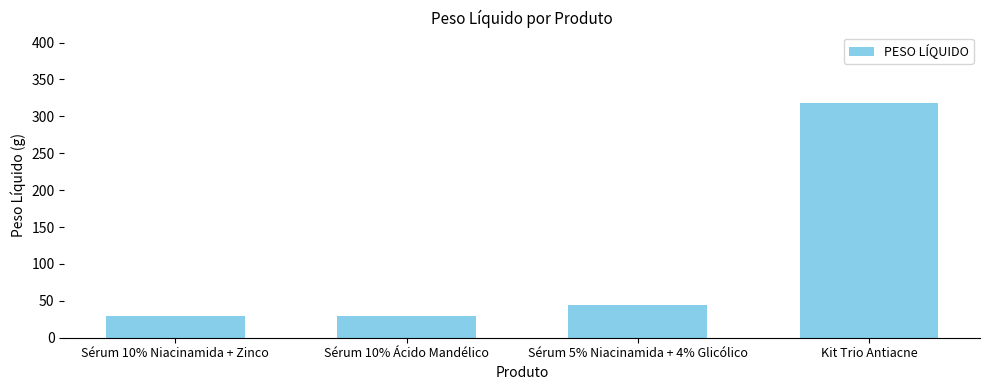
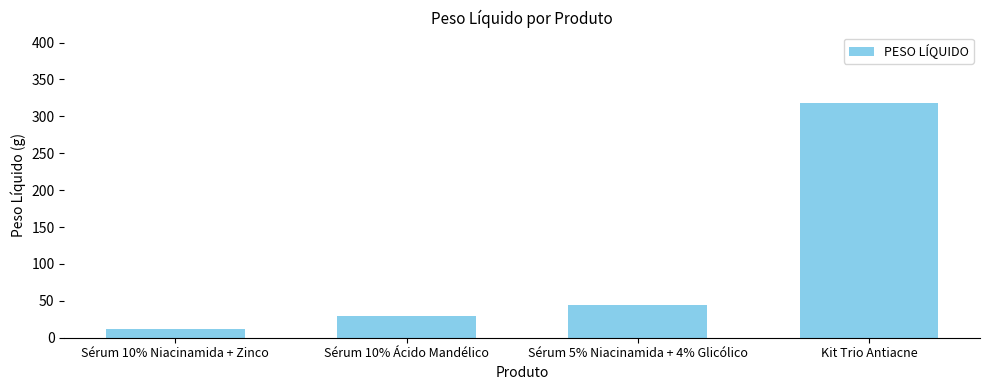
Sérum 10% Niacinamida + Zinco: 30 -> 10
